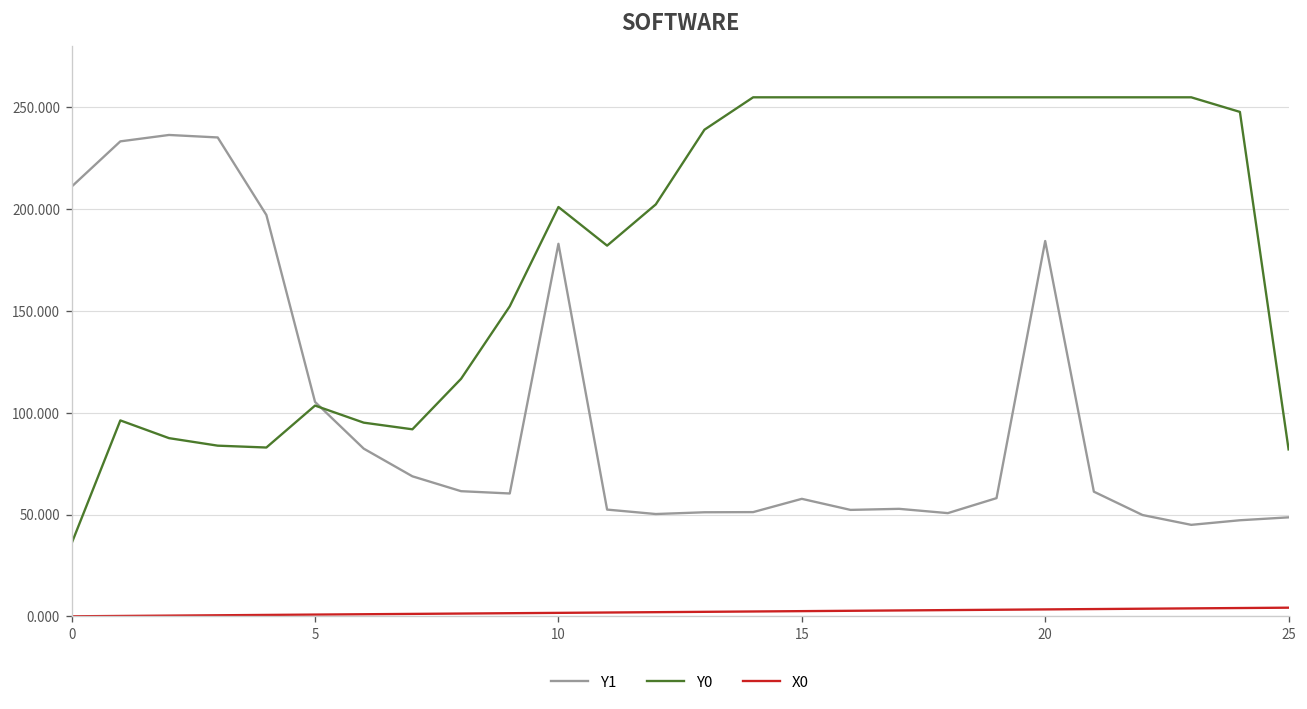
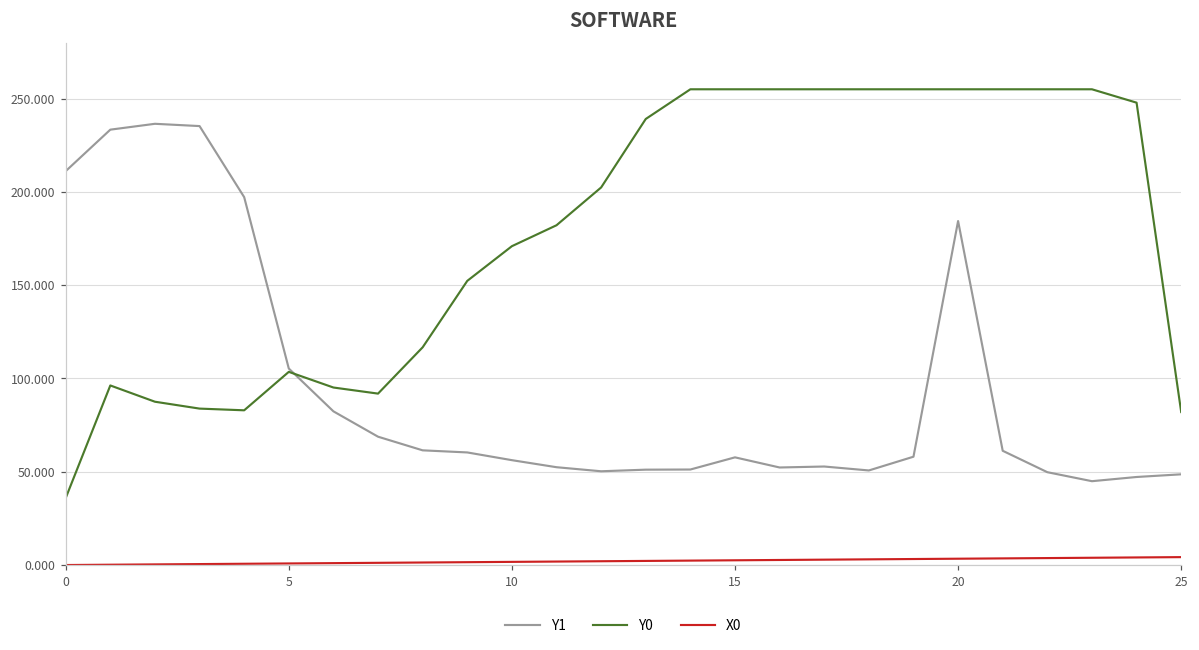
Y1, 10: 183 -> 56
Y0, 10: 201 -> 171
